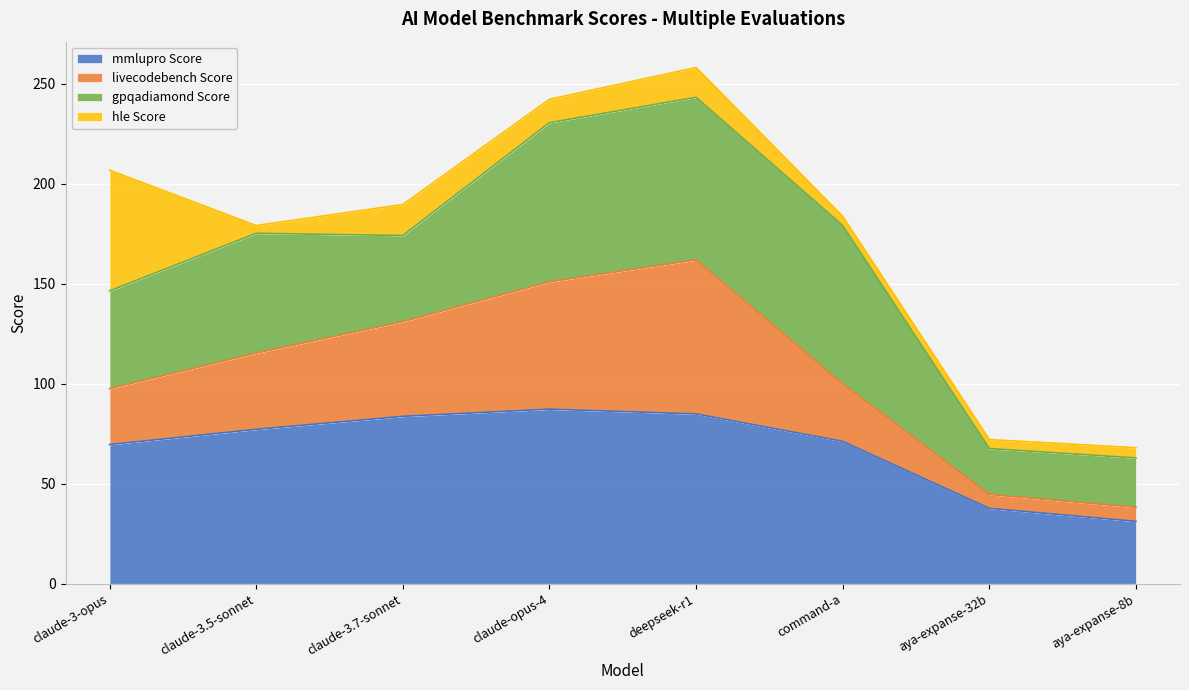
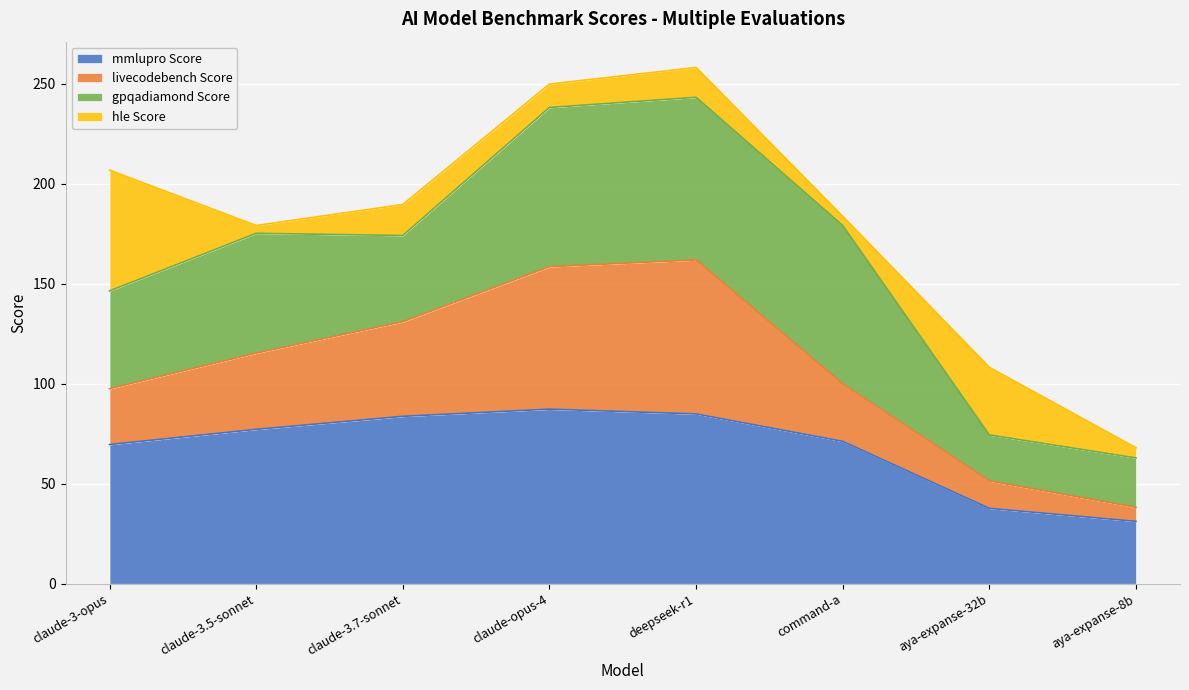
livecodebench Score, claude-opus-4: 64 -> 71
livecodebench Score, aya-expanse-32b: 7 -> 14
hle Score, aya-expanse-32b: 5 -> 34
